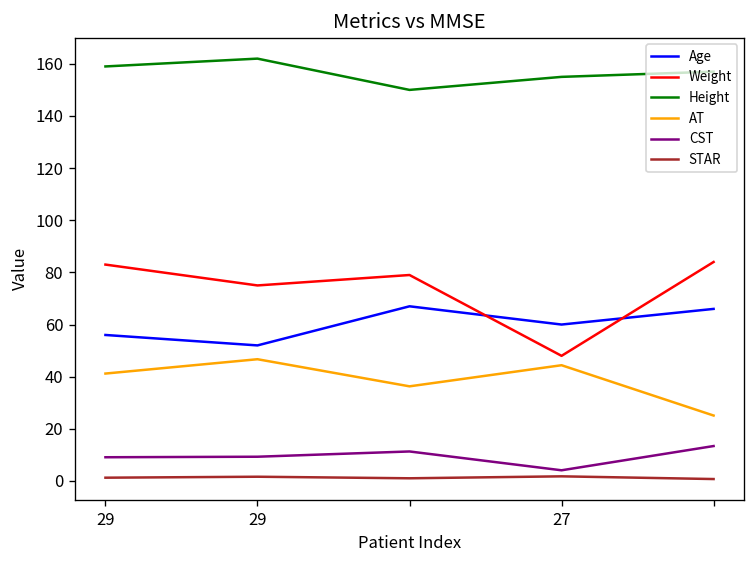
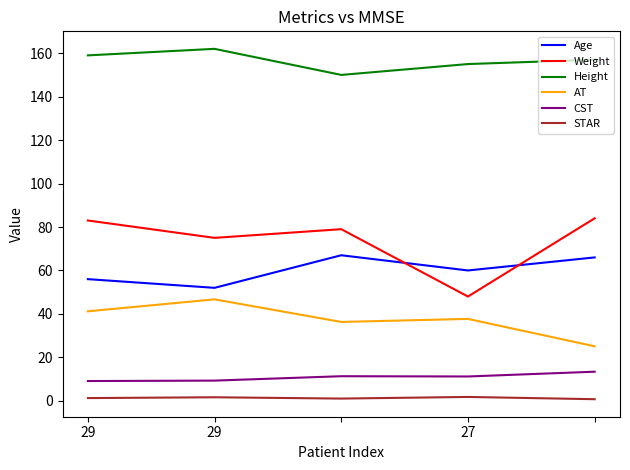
AT, 27: 44 -> 38
CST, 27: 4 -> 11
